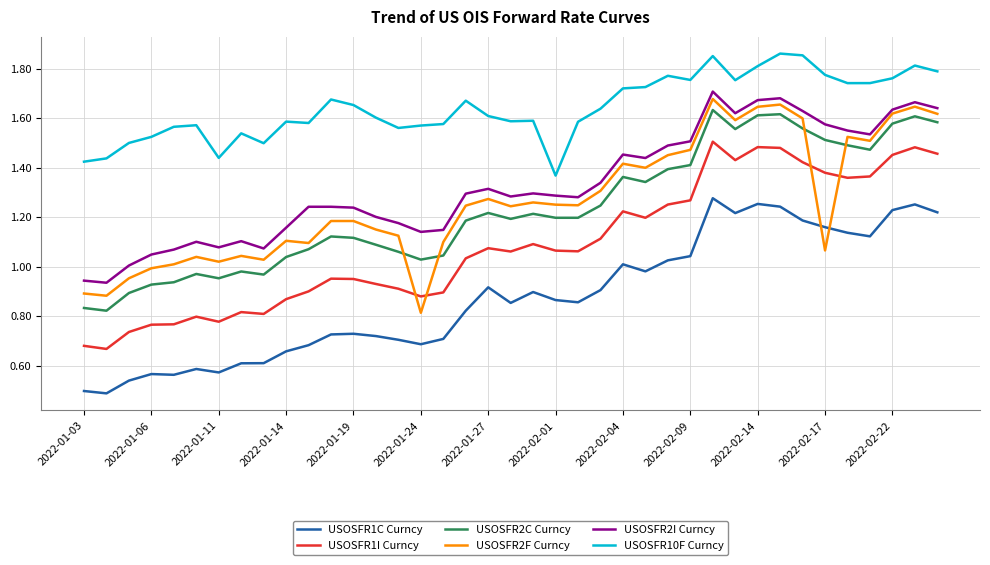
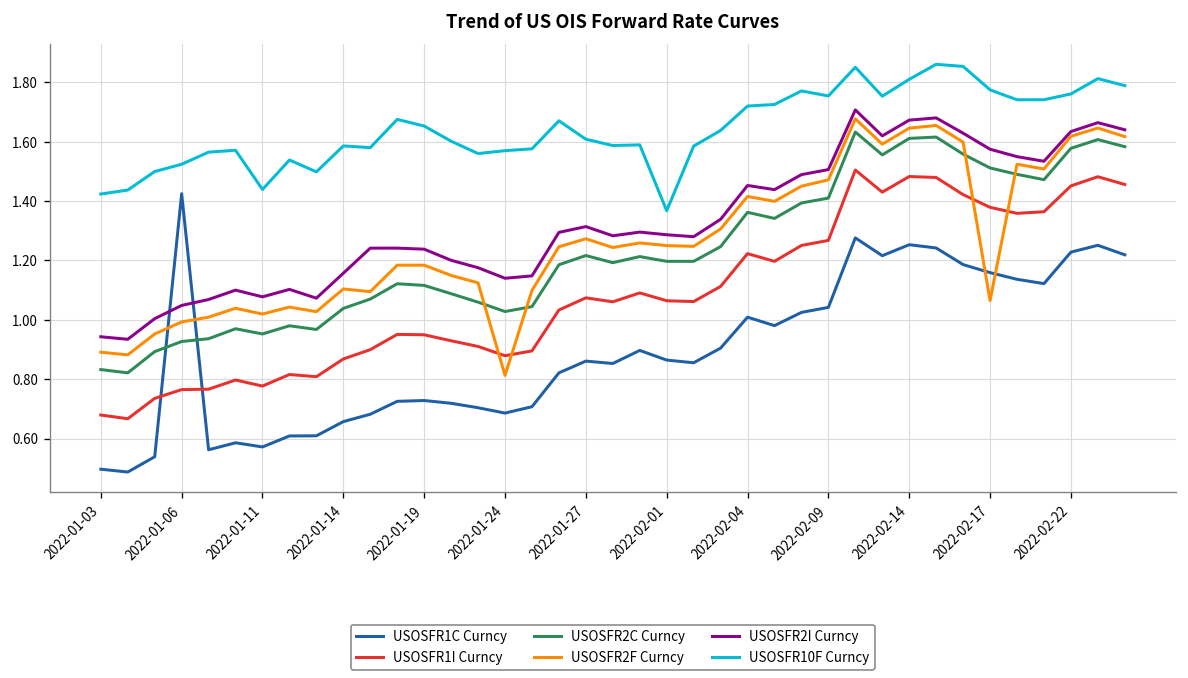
USOSFR1C Curncy, 2022-01-06: 0.57 -> 1.42
USOSFR1C Curncy, 2022-01-27: 0.92 -> 0.86
